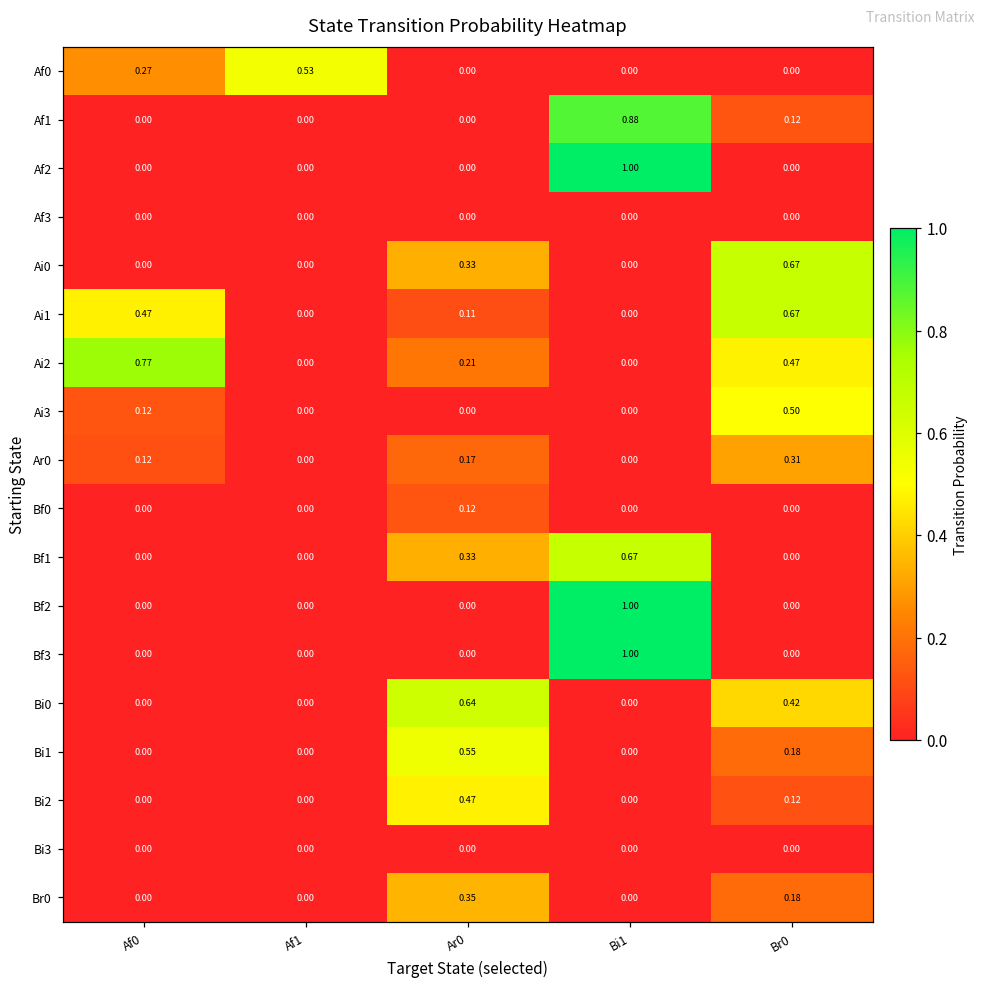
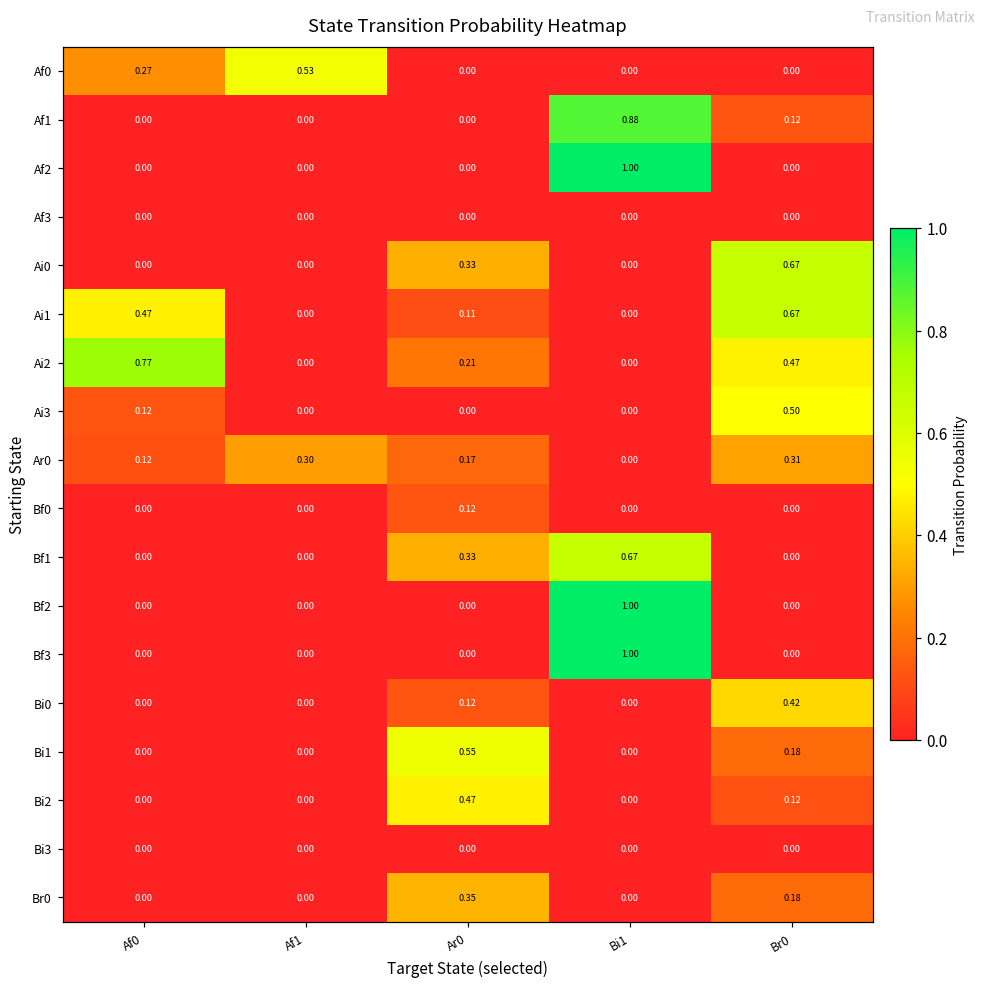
Ar0, Af1: 0.00 -> 0.30
Bi0, Ar0: 0.64 -> 0.12
